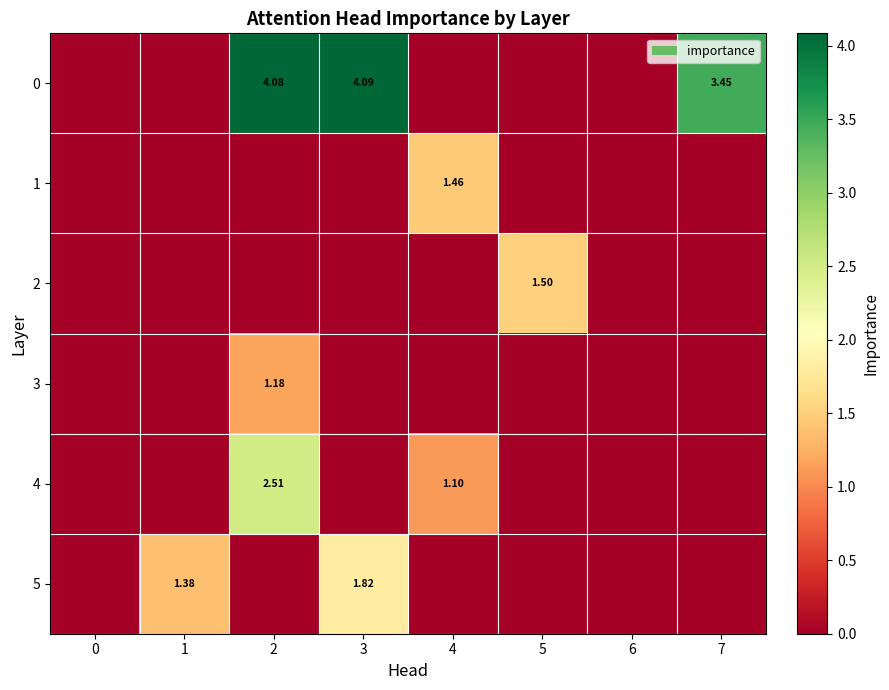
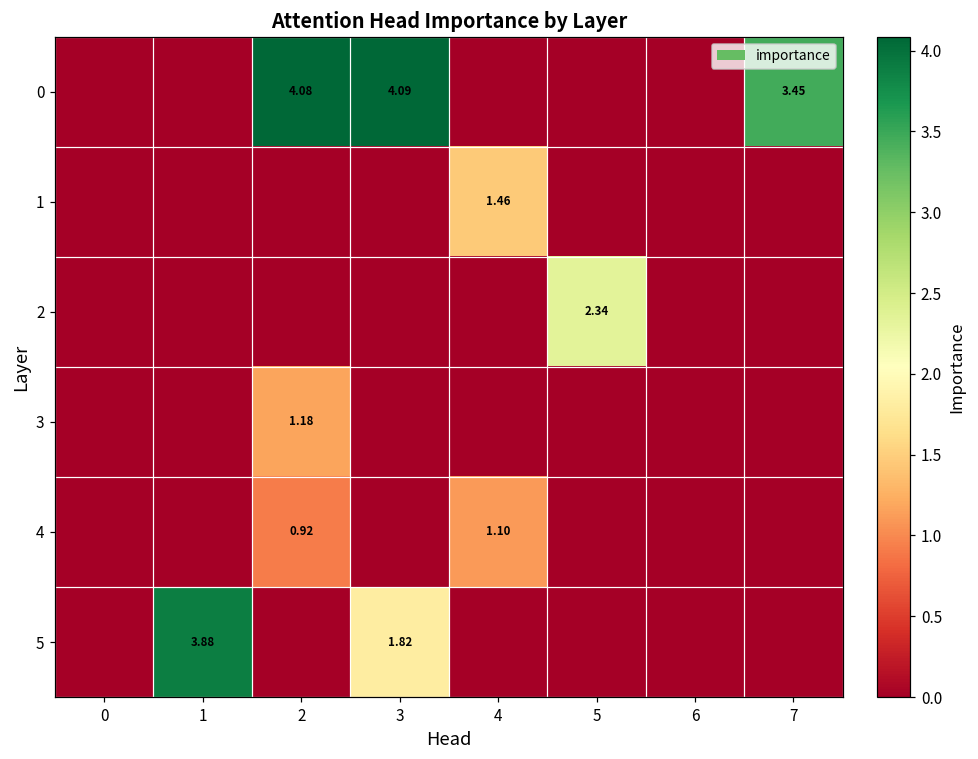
2, 5: 1.50 -> 2.34
4, 2: 2.51 -> 0.92
5, 1: 1.38 -> 3.88
